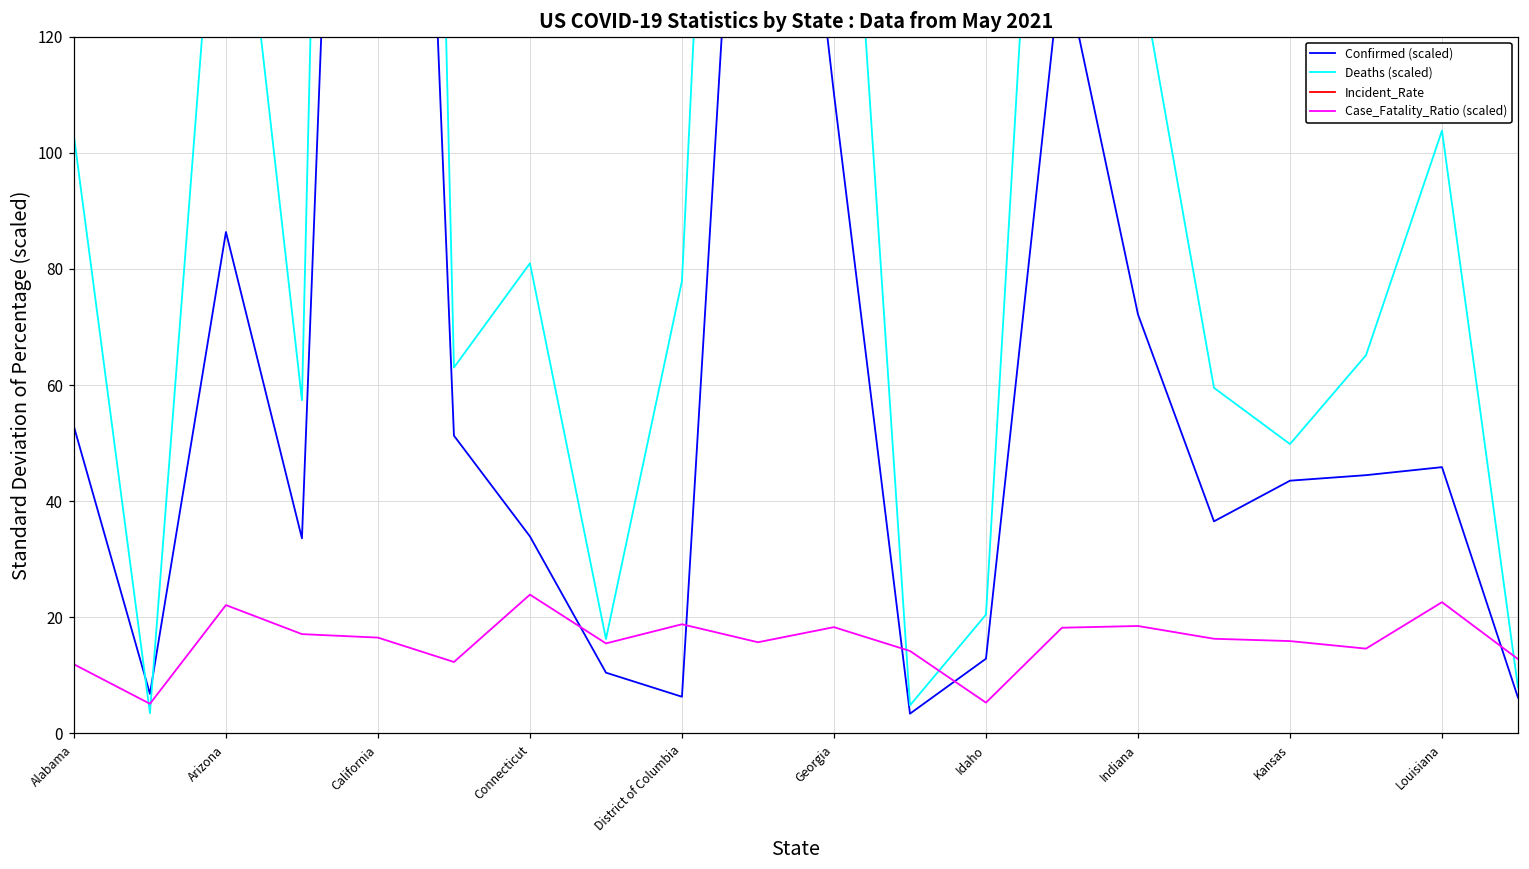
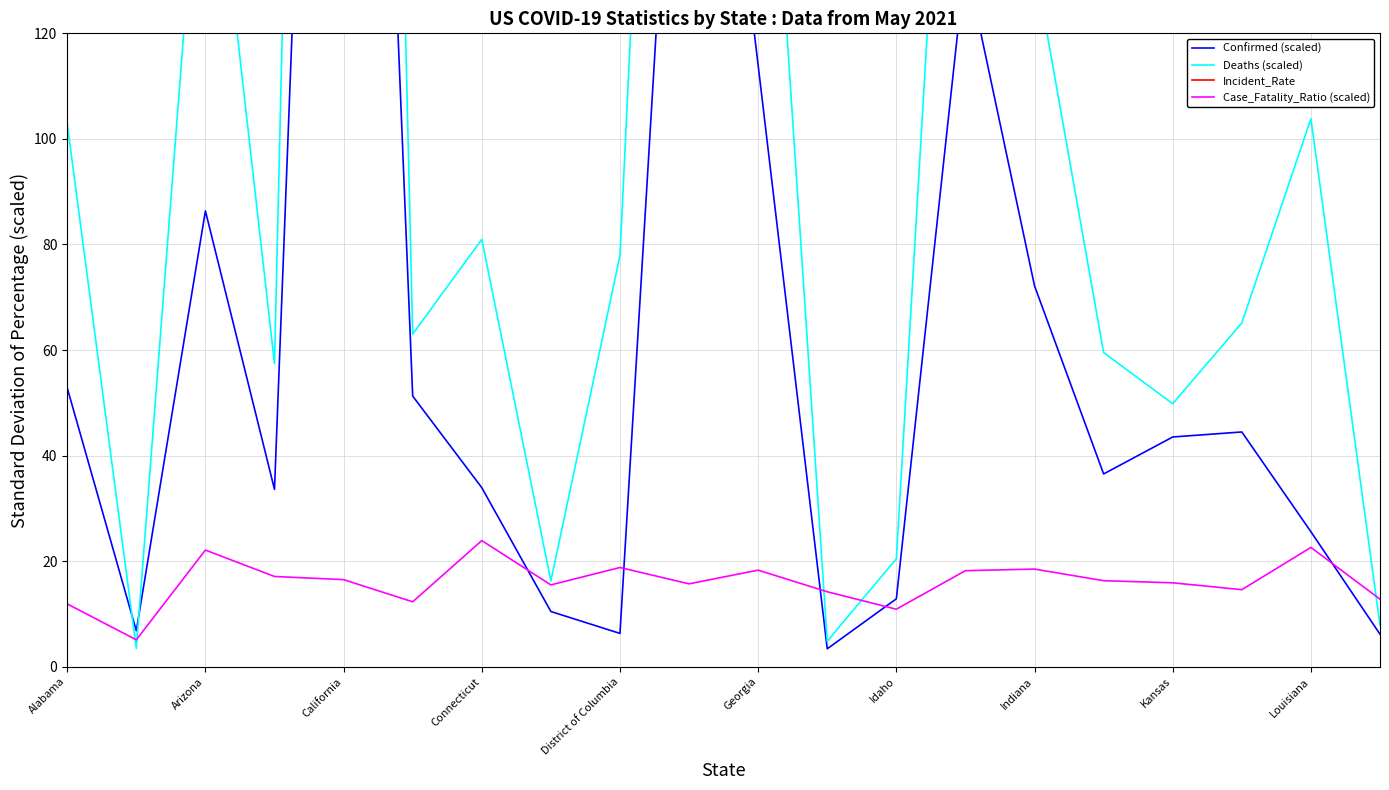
Confirmed (scaled), Georgia: 110 -> 114
Case_Fatality_Ratio (scaled), Idaho: 5 -> 11
Confirmed (scaled), Louisiana: 46 -> 26
